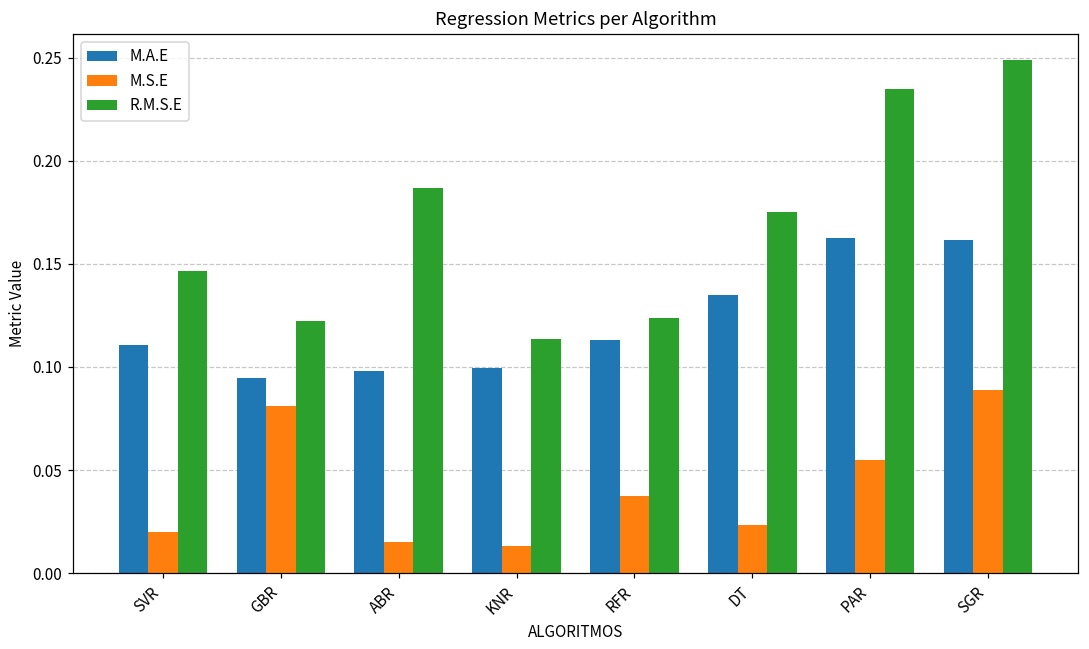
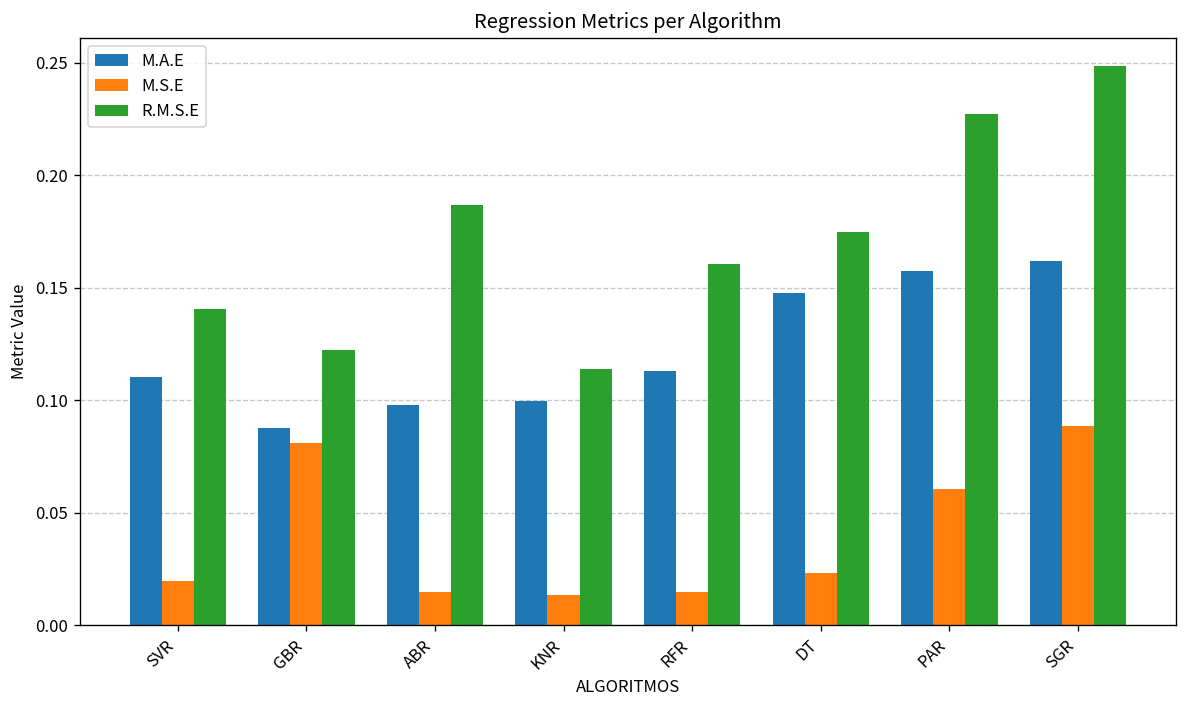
R.M.S.E, SVR: 0.146 -> 0.141
M.A.E, GBR: 0.095 -> 0.088
M.S.E, RFR: 0.038 -> 0.015
R.M.S.E, RFR: 0.124 -> 0.161
M.A.E, DT: 0.135 -> 0.148
M.A.E, PAR: 0.163 -> 0.158
M.S.E, PAR: 0.055 -> 0.061
R.M.S.E, PAR: 0.235 -> 0.227
